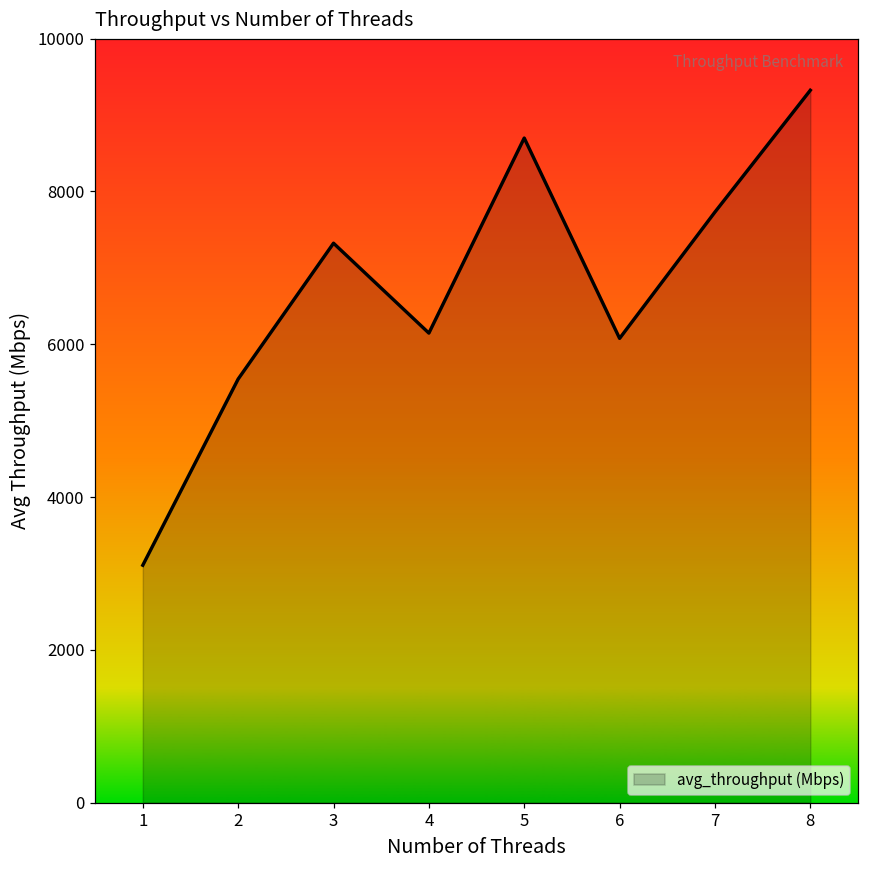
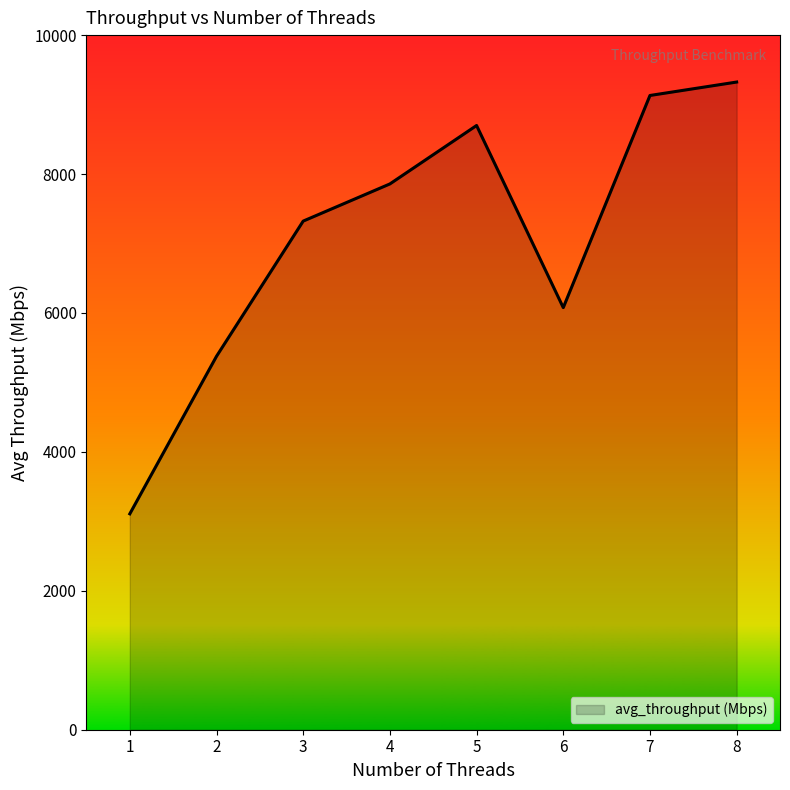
2: 5500 -> 5400
4: 6100 -> 7900
7: 7700 -> 9100
